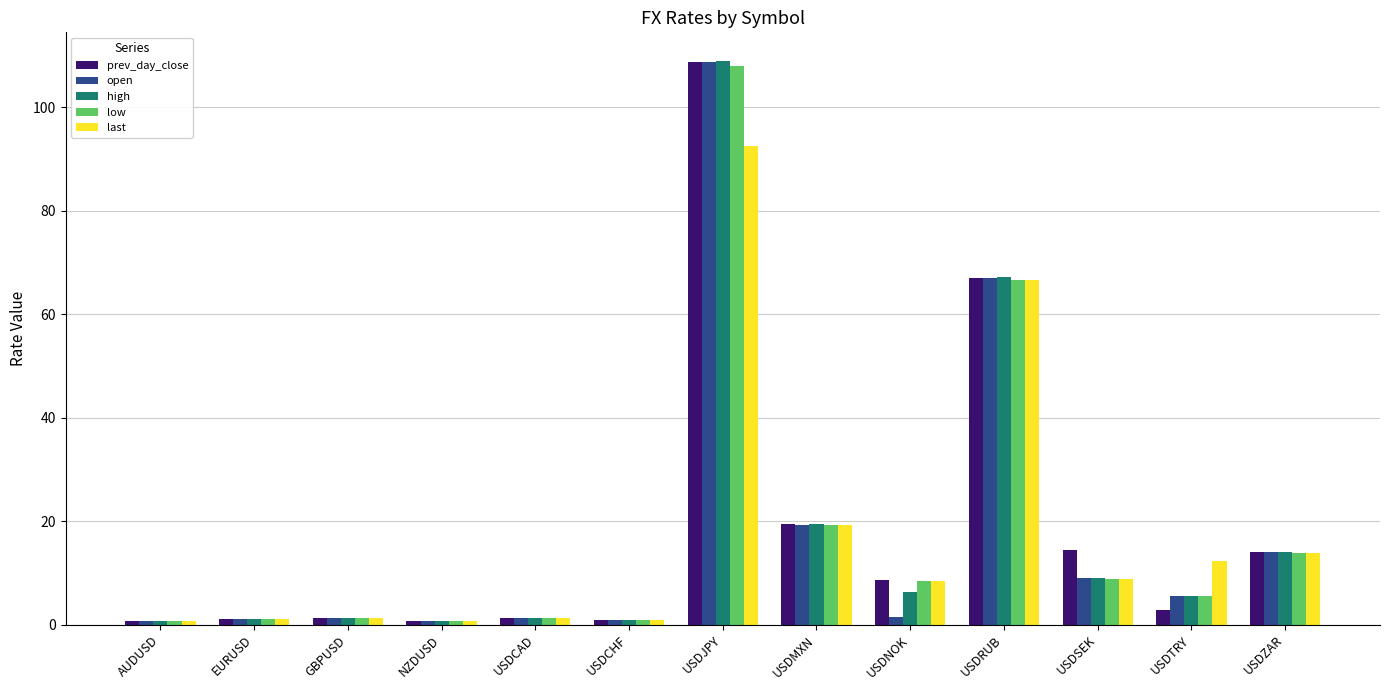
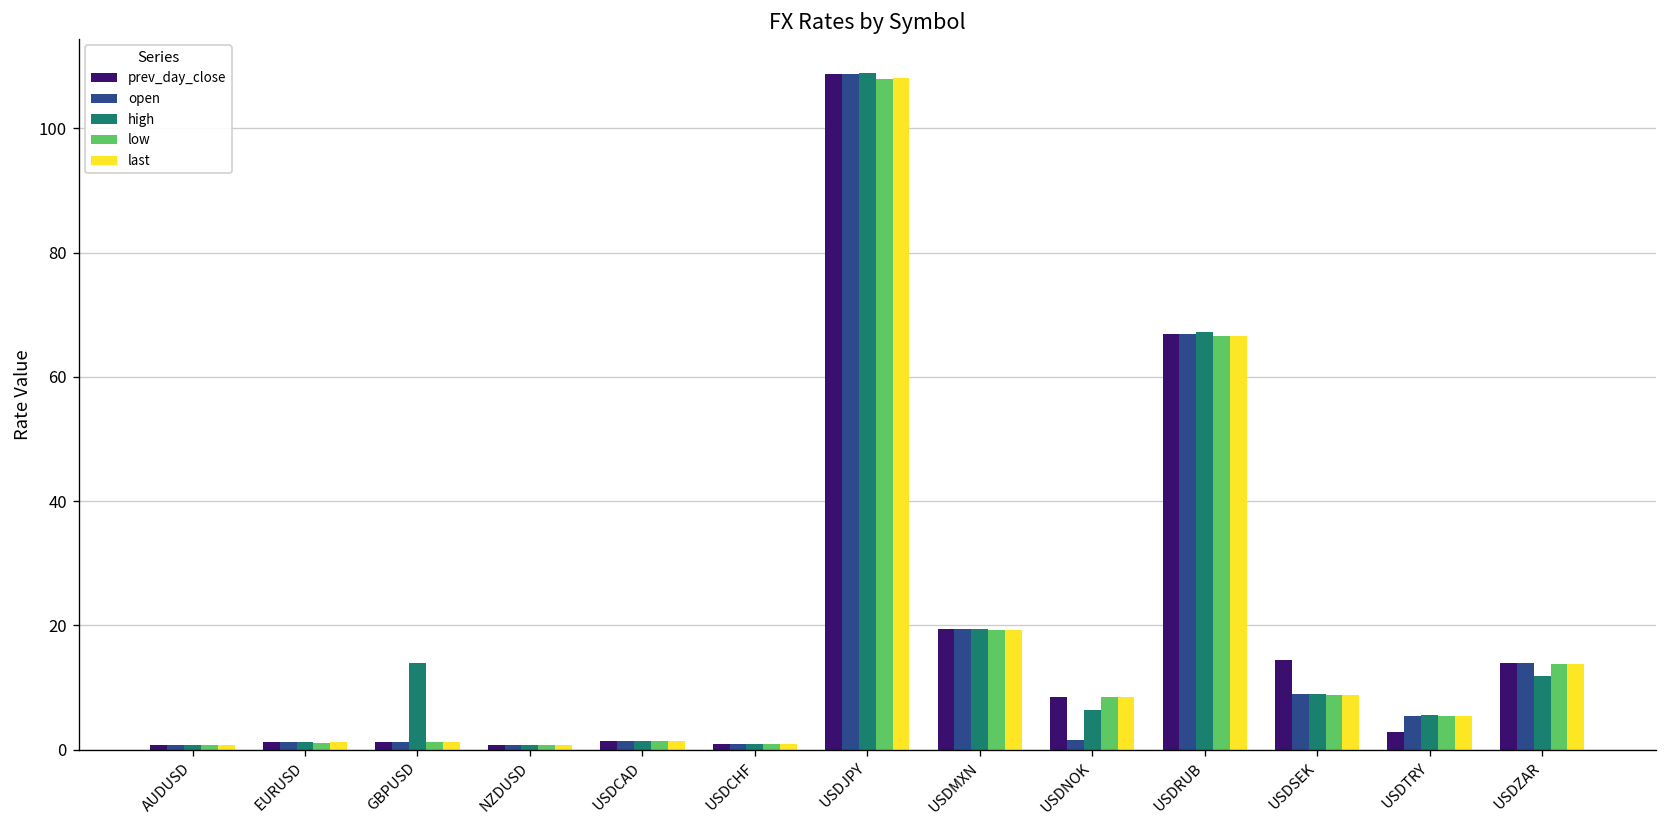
high, GBPUSD: 1 -> 14
last, USDJPY: 92 -> 108
last, USDTRY: 12 -> 5
high, USDZAR: 14 -> 12
